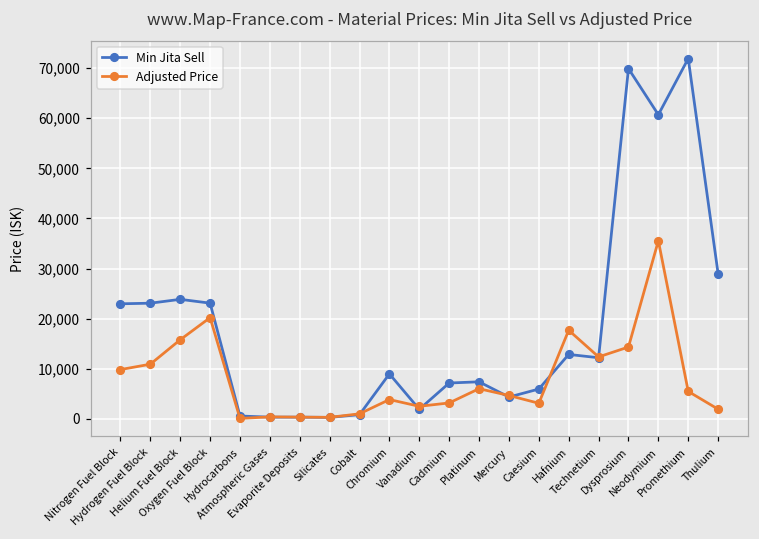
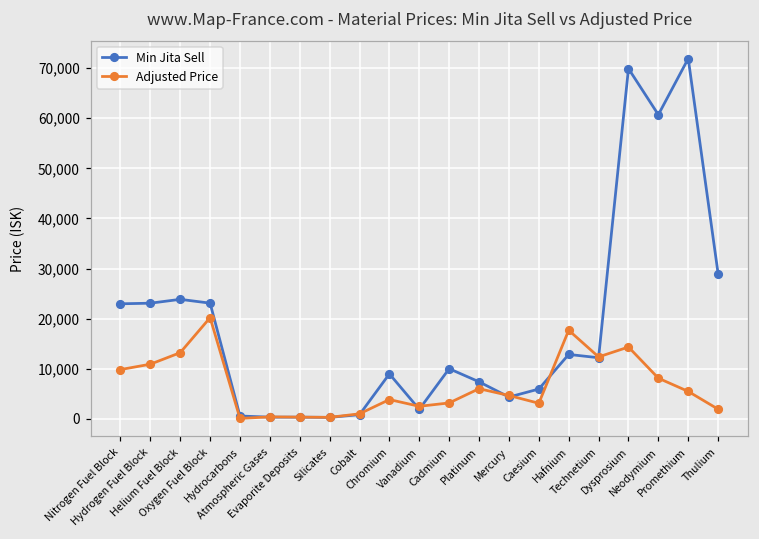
Adjusted Price, Helium Fuel Block: 16,000 -> 13,000
Min Jita Sell, Cadmium: 7,000 -> 10,000
Adjusted Price, Neodymium: 36,000 -> 8,000
